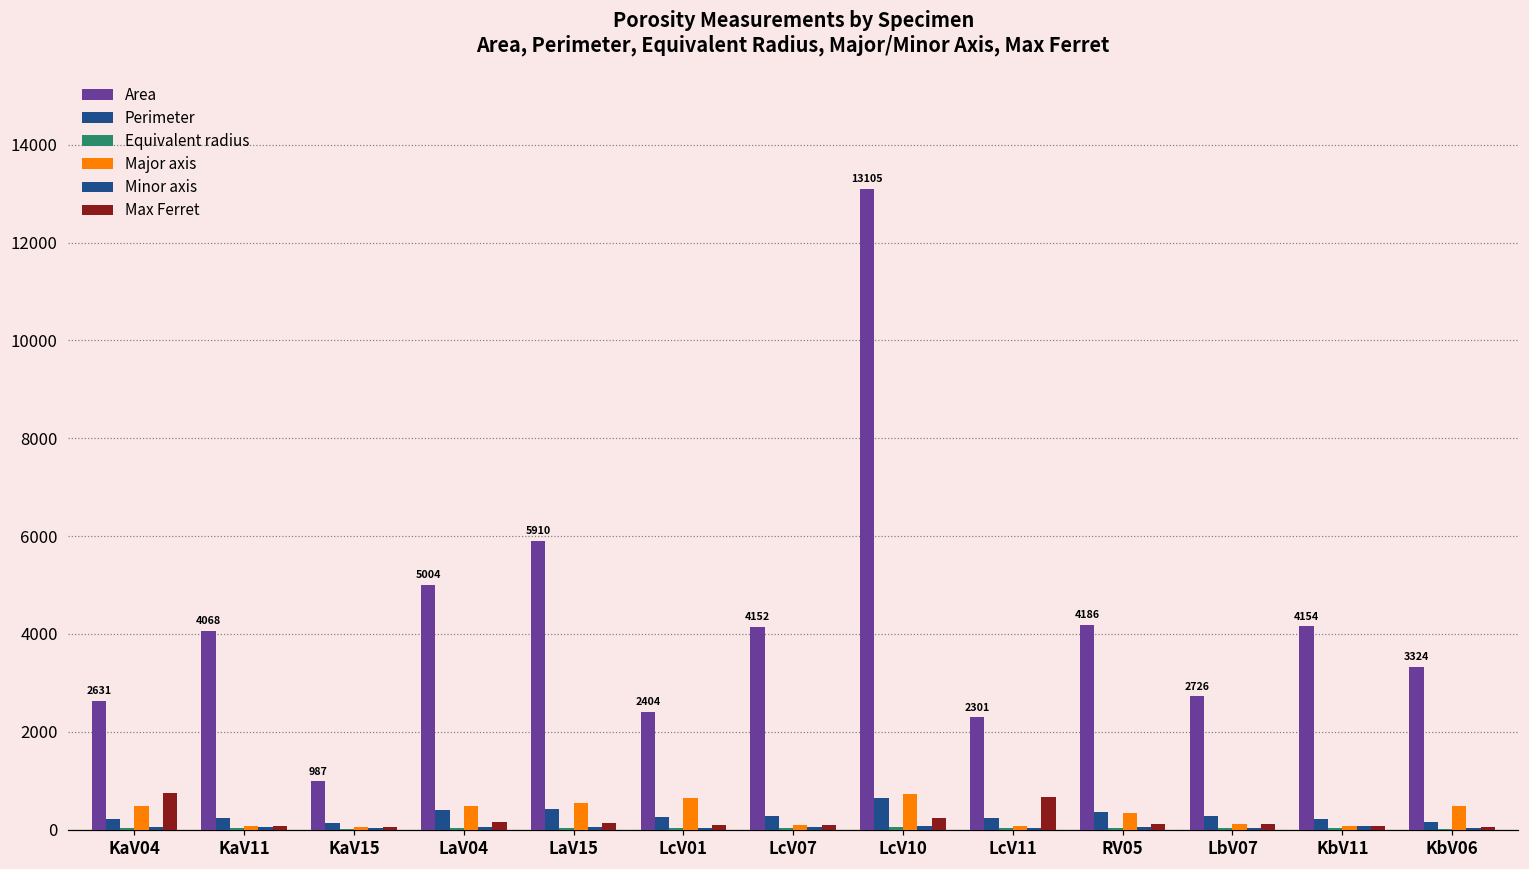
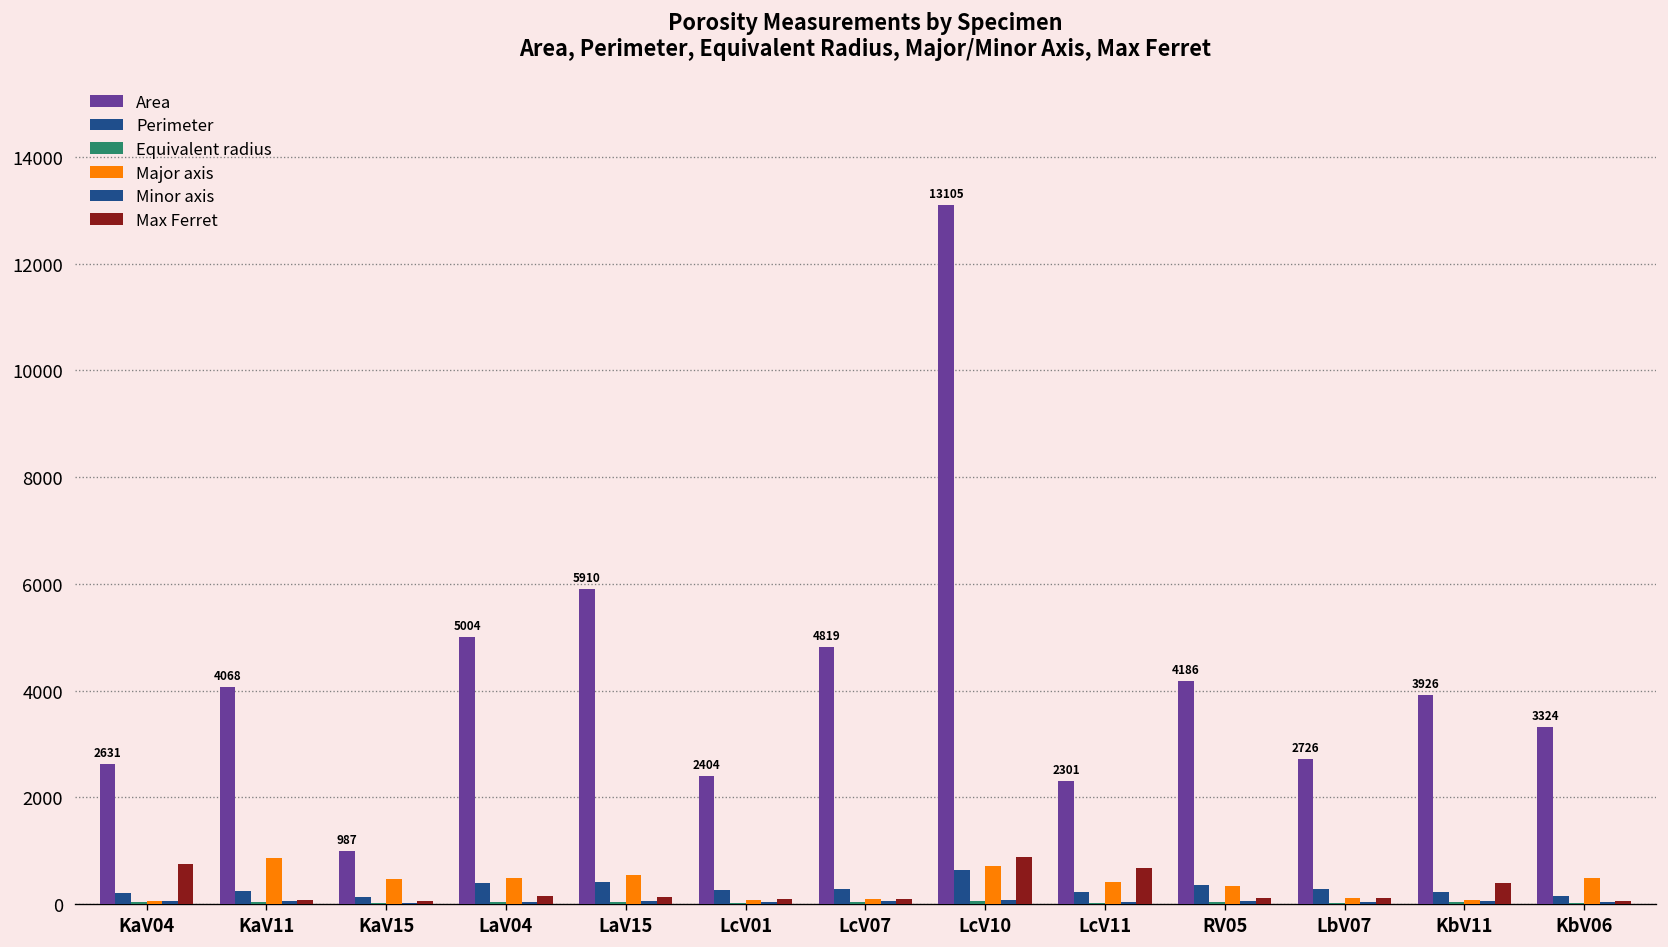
Major axis, KaV04: 500 -> 100
Major axis, KaV11: 100 -> 900
Major axis, KaV15: 100 -> 500
Major axis, LcV01: 600 -> 100
Area, LcV07: 4152 -> 4819
Max Ferret, LcV10: 200 -> 900
Major axis, LcV11: 100 -> 400
Area, KbV11: 4154 -> 3926
Max Ferret, KbV11: 100 -> 400
